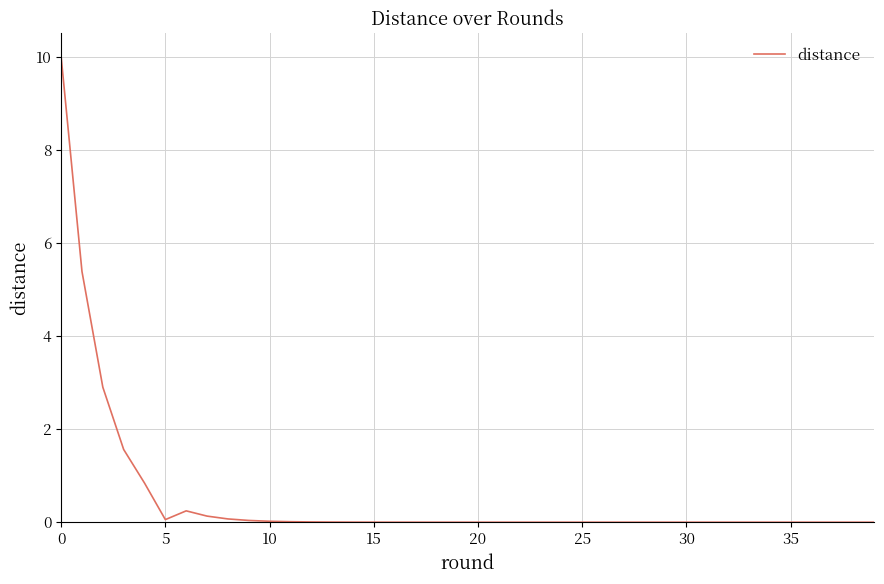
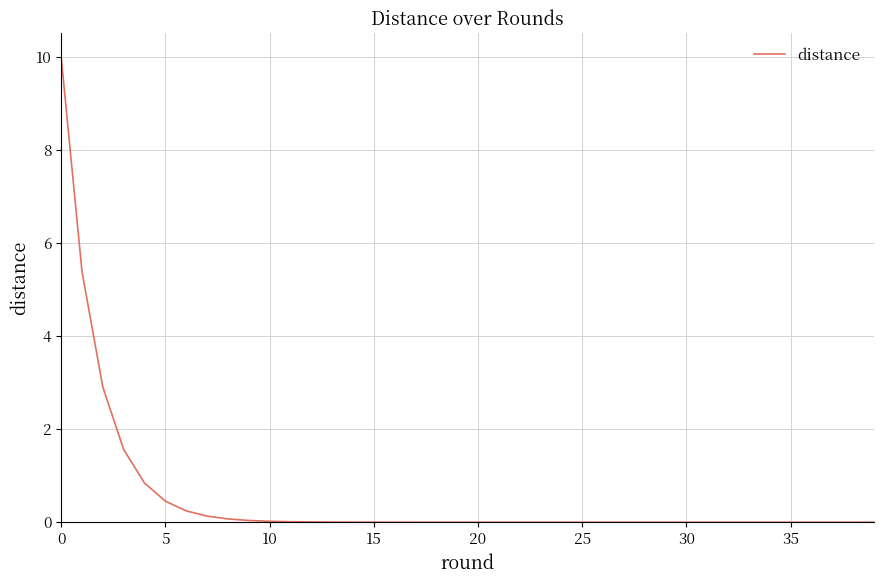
5: 0.1 -> 0.5
